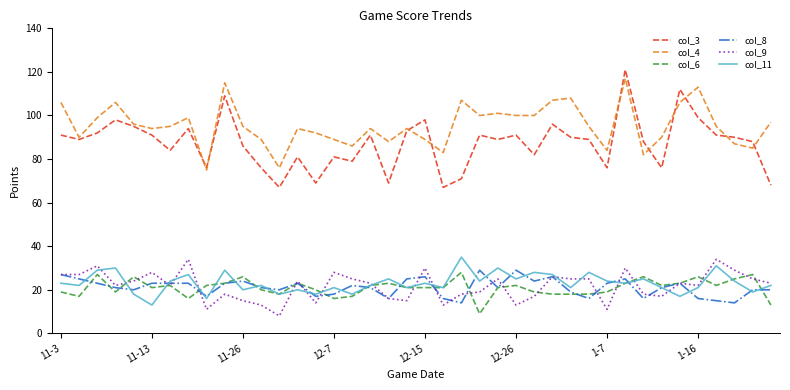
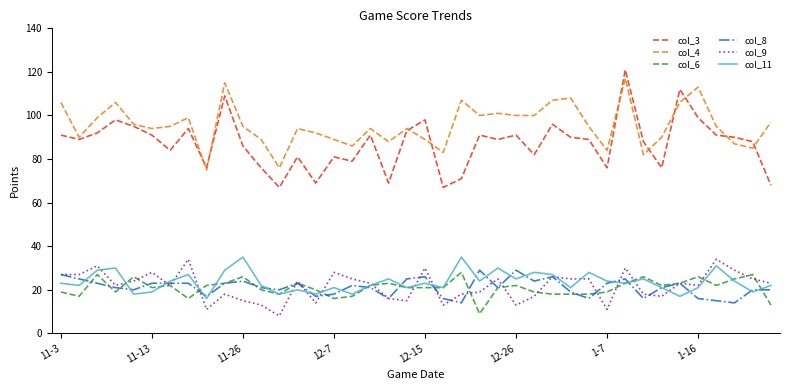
col_11, 11-13: 13 -> 19
col_11, 11-26: 20 -> 35
